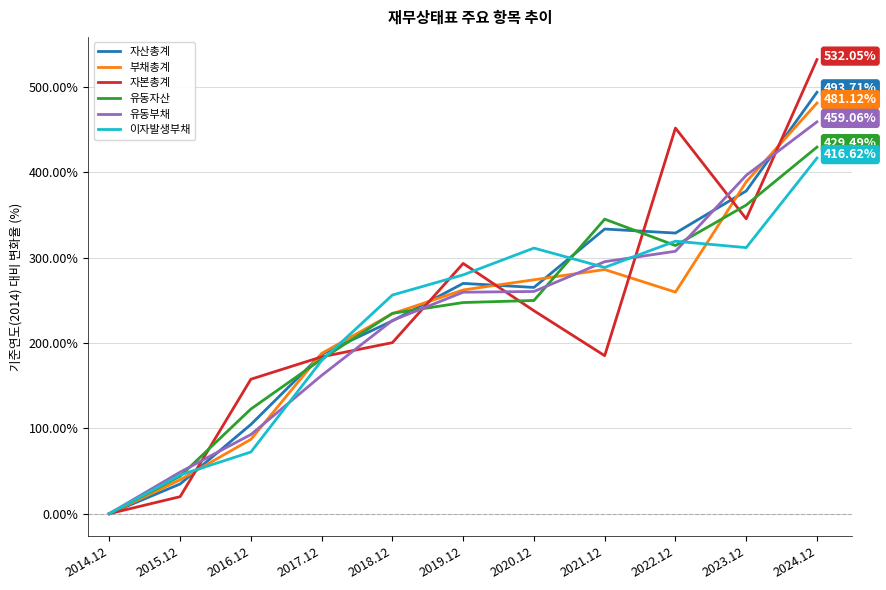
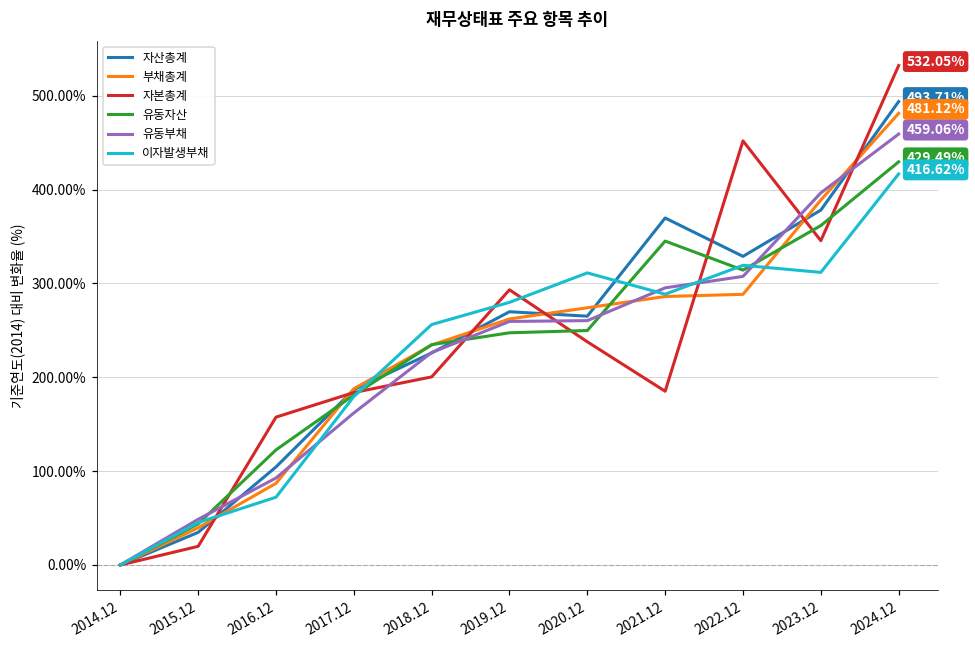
자산총계, 2021.12: 330% -> 370%
부채총계, 2022.12: 260% -> 290%
